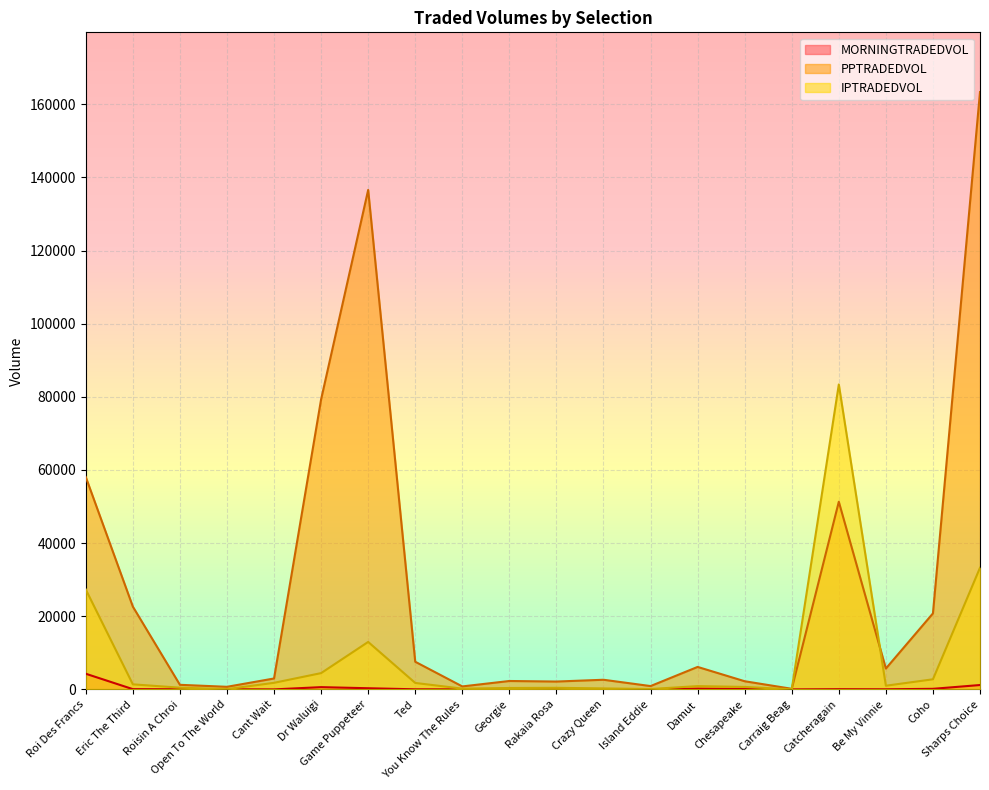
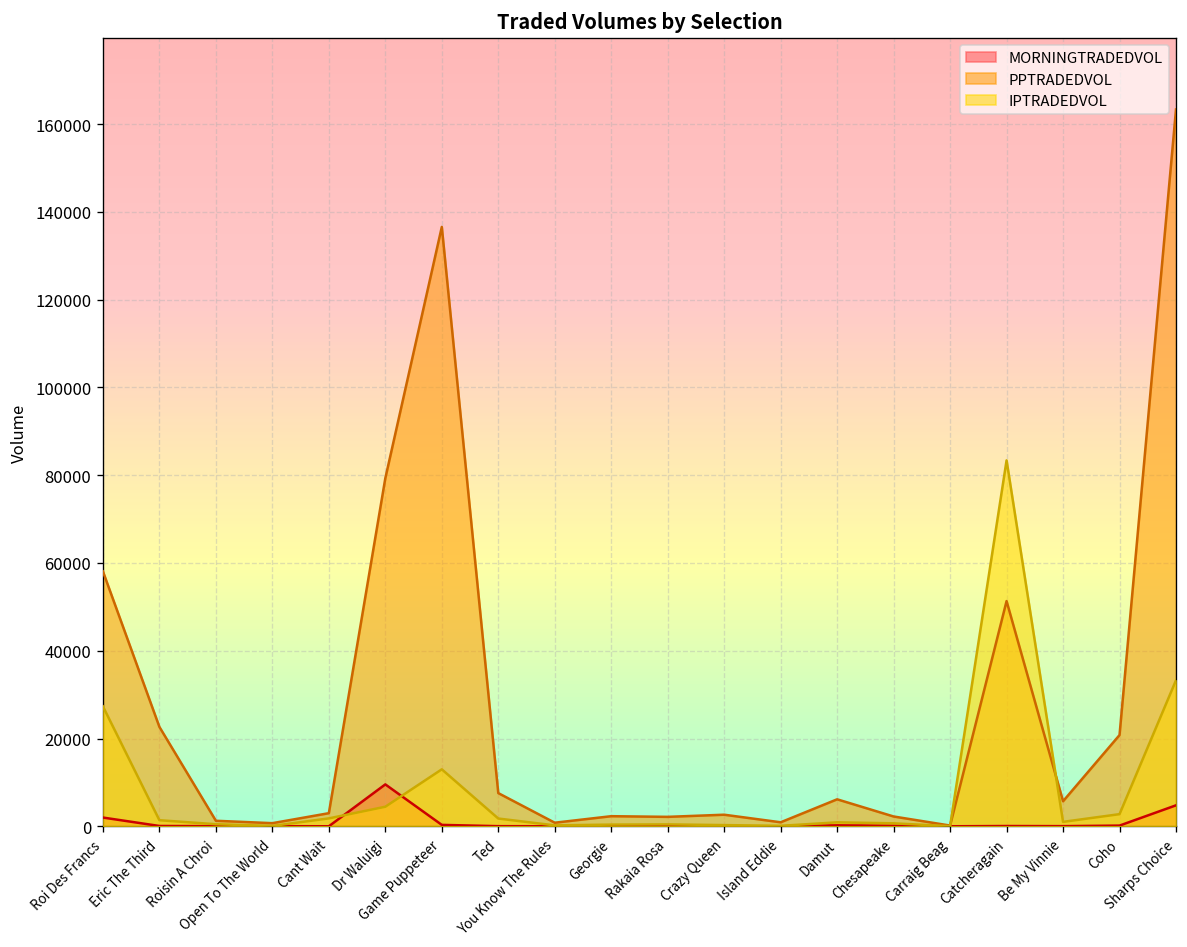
MORNINGTRADEDVOL, Roi Des Francs: 4000 -> 2000
MORNINGTRADEDVOL, Dr Waluigi: 1000 -> 10000
MORNINGTRADEDVOL, Sharps Choice: 1000 -> 5000
